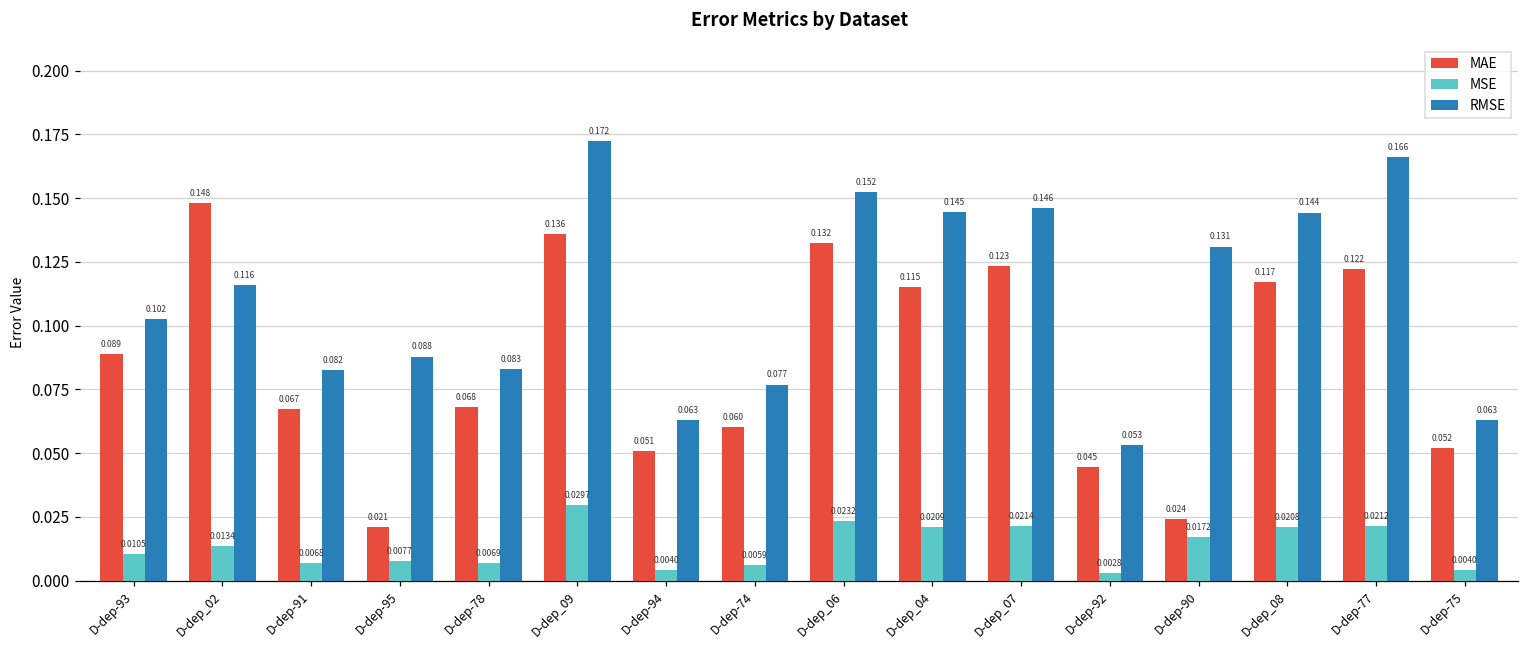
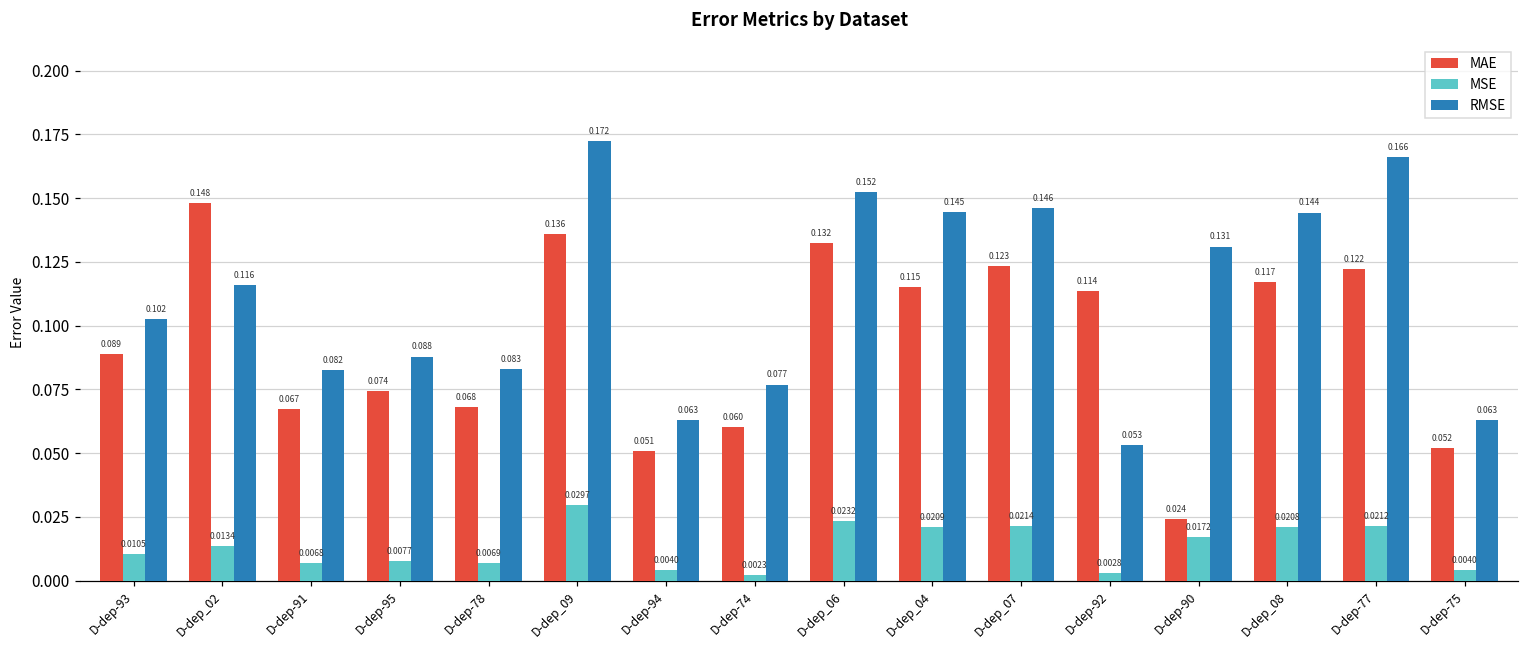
MAE, D-dep-95: 0.021 -> 0.074
MSE, D-dep-74: 0.0059 -> 0.0023
MAE, D-dep-92: 0.045 -> 0.114
